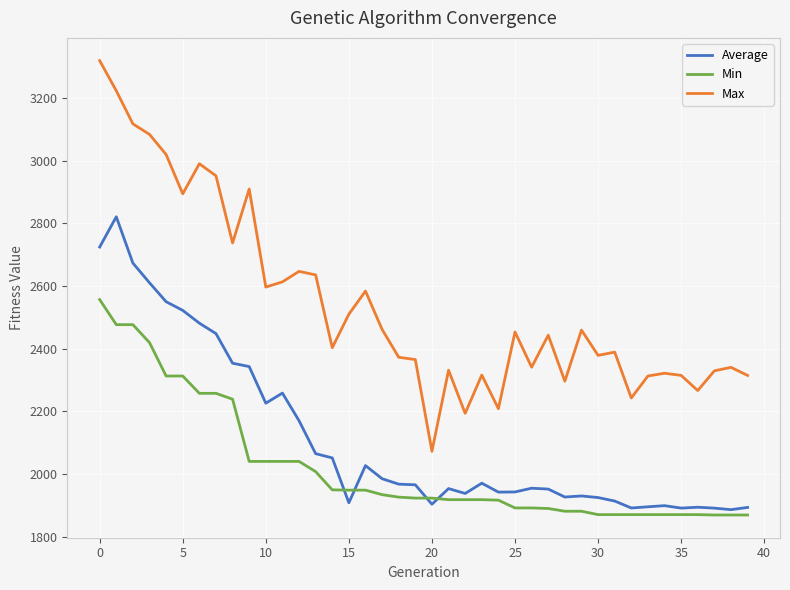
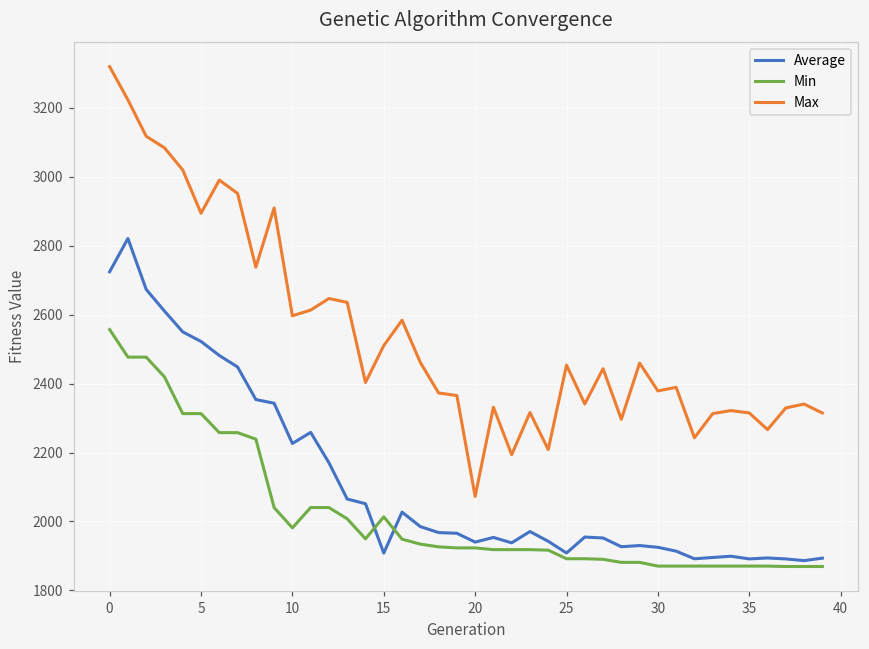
Min, 10: 2040 -> 1980
Min, 15: 1950 -> 2010
Average, 20: 1900 -> 1940
Average, 25: 1940 -> 1910
